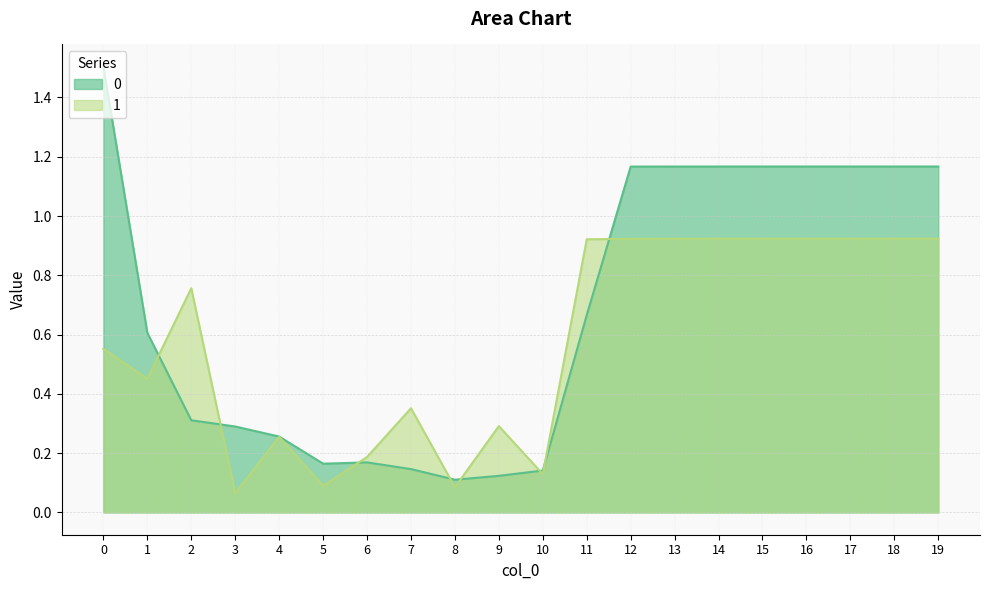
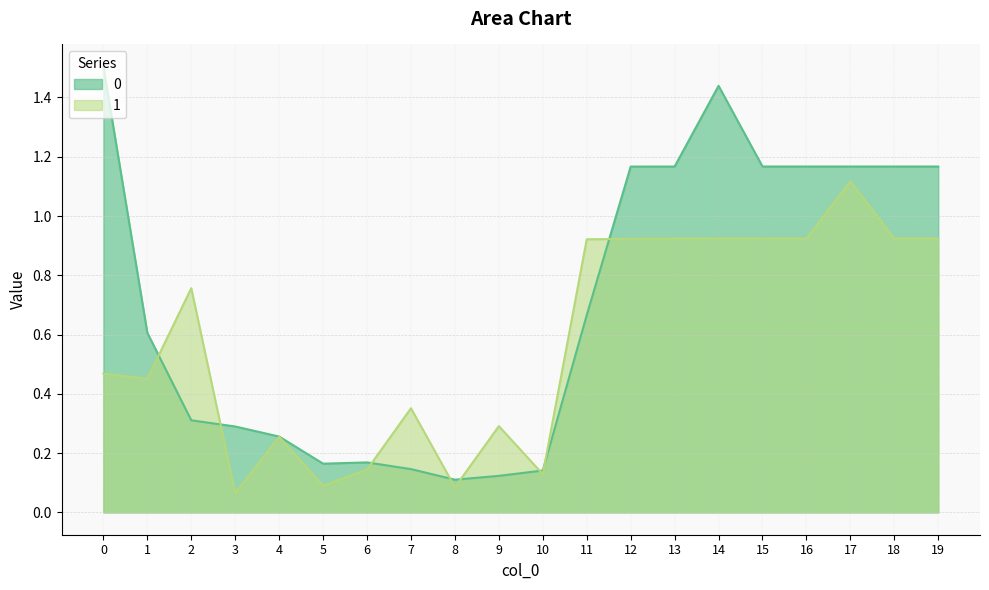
1, 0: 0.55 -> 0.47
1, 6: 0.19 -> 0.14
0, 14: 1.17 -> 1.44
1, 17: 0.92 -> 1.12
